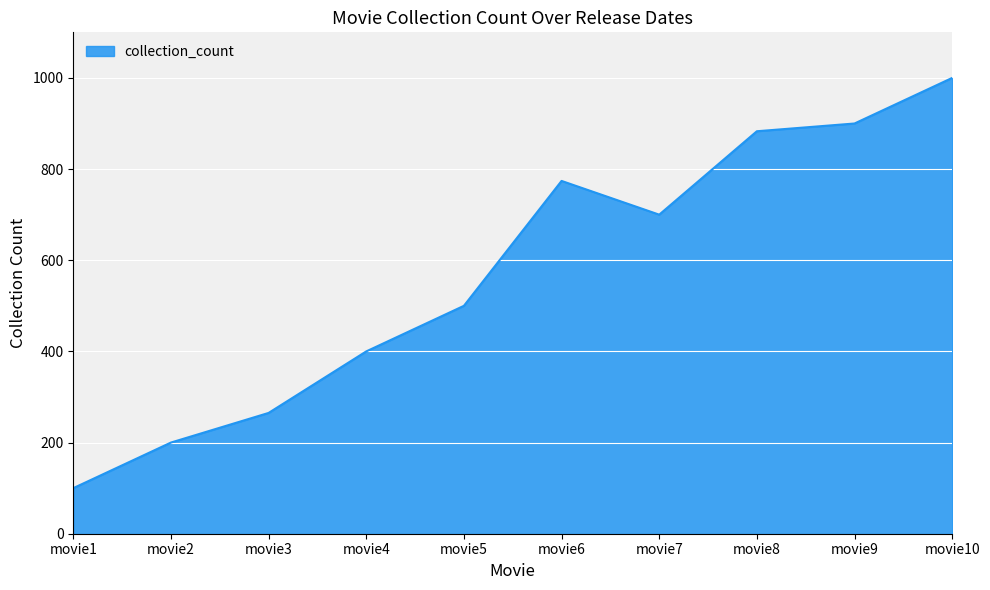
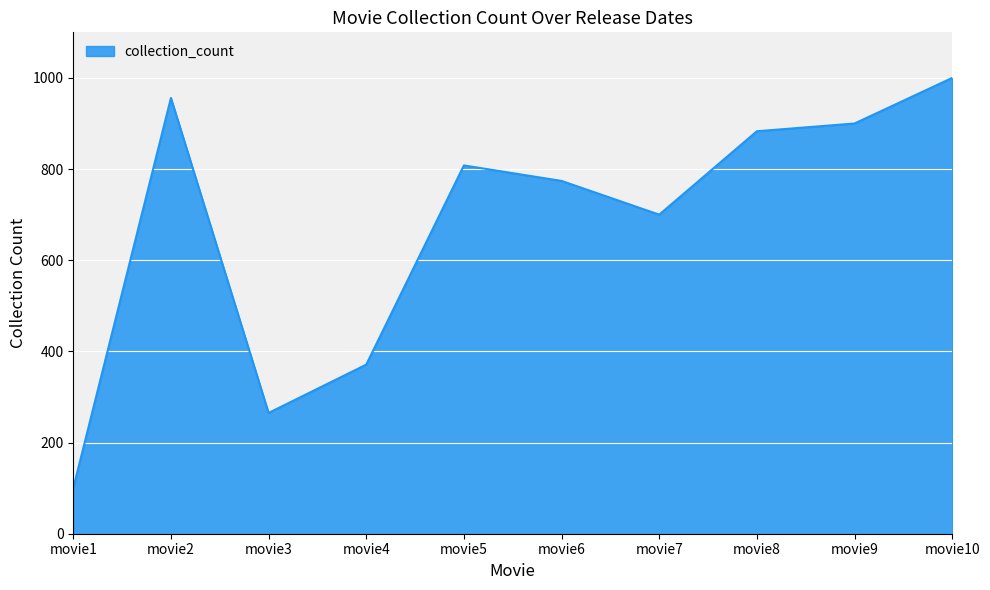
movie2: 200 -> 960
movie4: 400 -> 370
movie5: 500 -> 810
